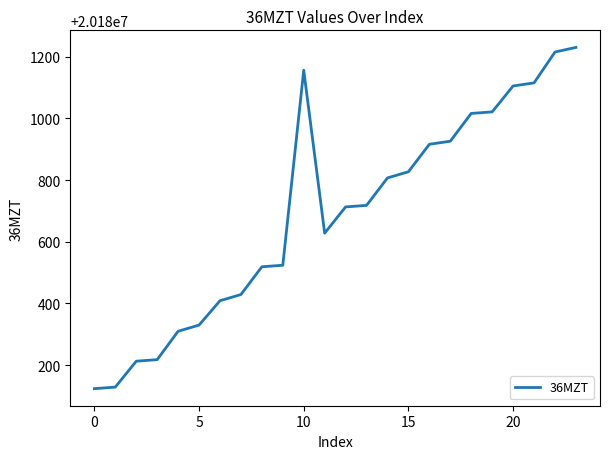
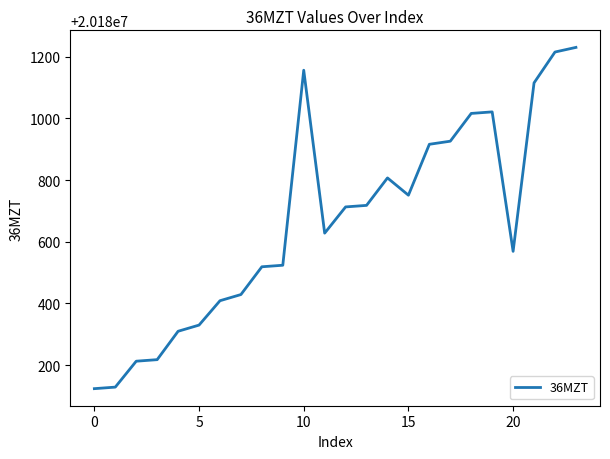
15: 20180830 -> 20180750
20: 20181110 -> 20180570
